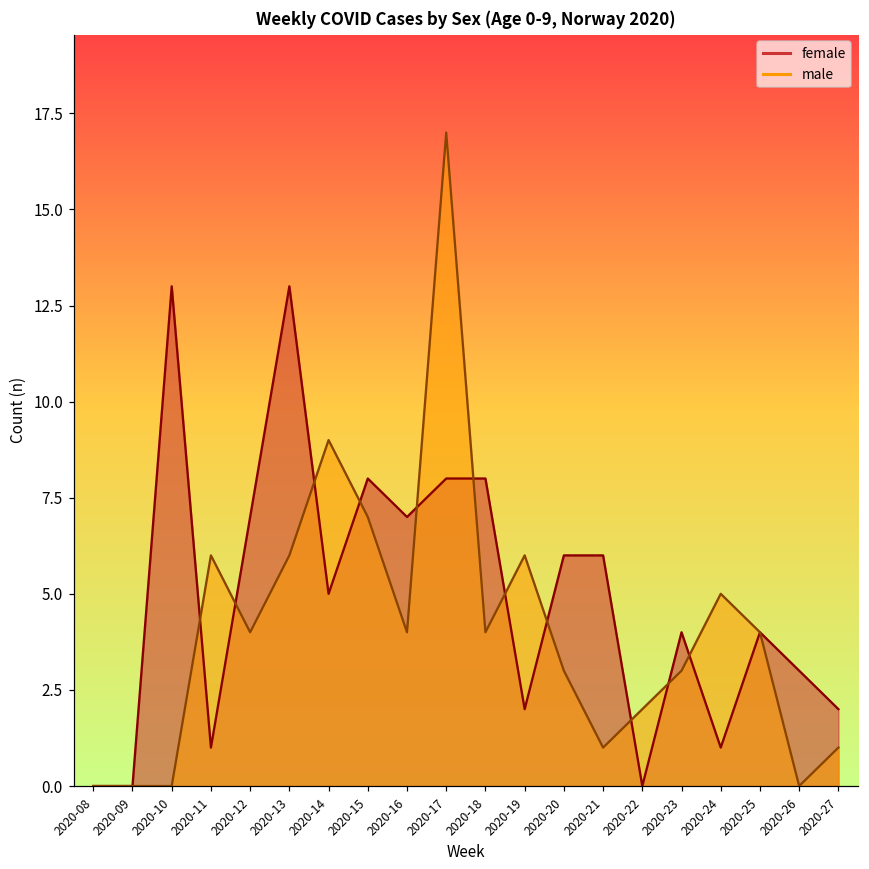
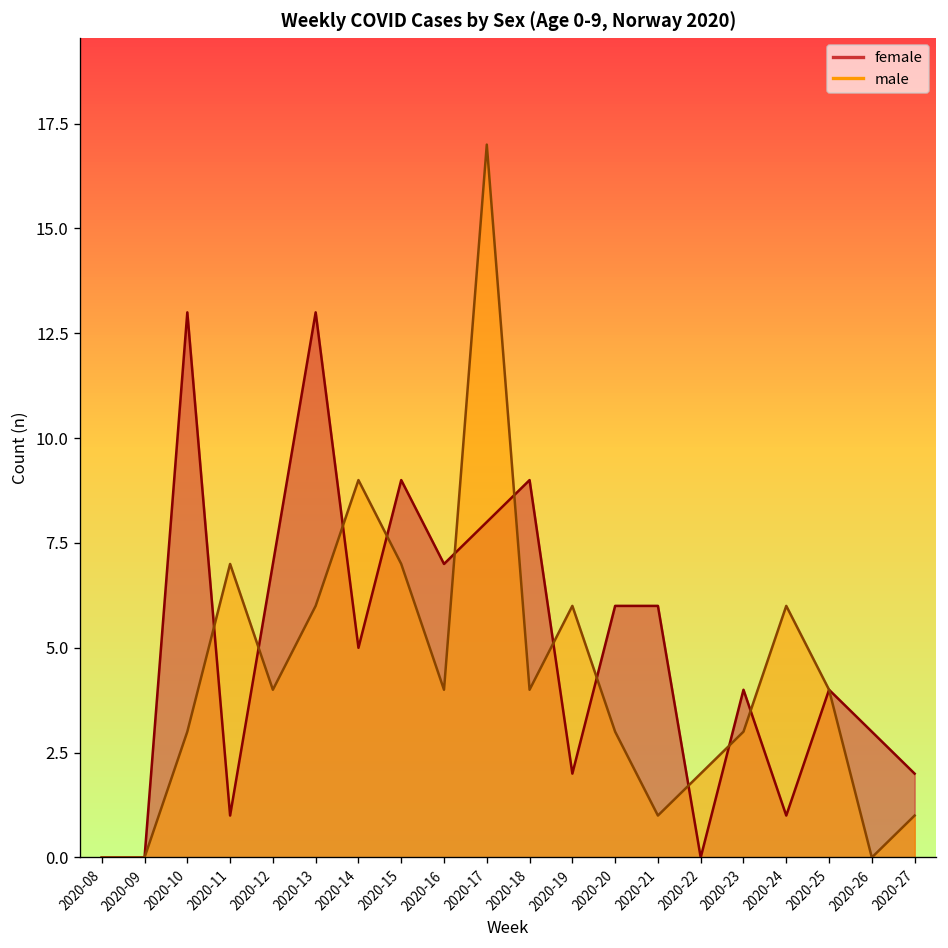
male, 2020-10: 0 -> 3
male, 2020-11: 6 -> 7
female, 2020-15: 8 -> 9
female, 2020-18: 8 -> 9
male, 2020-24: 5 -> 6
